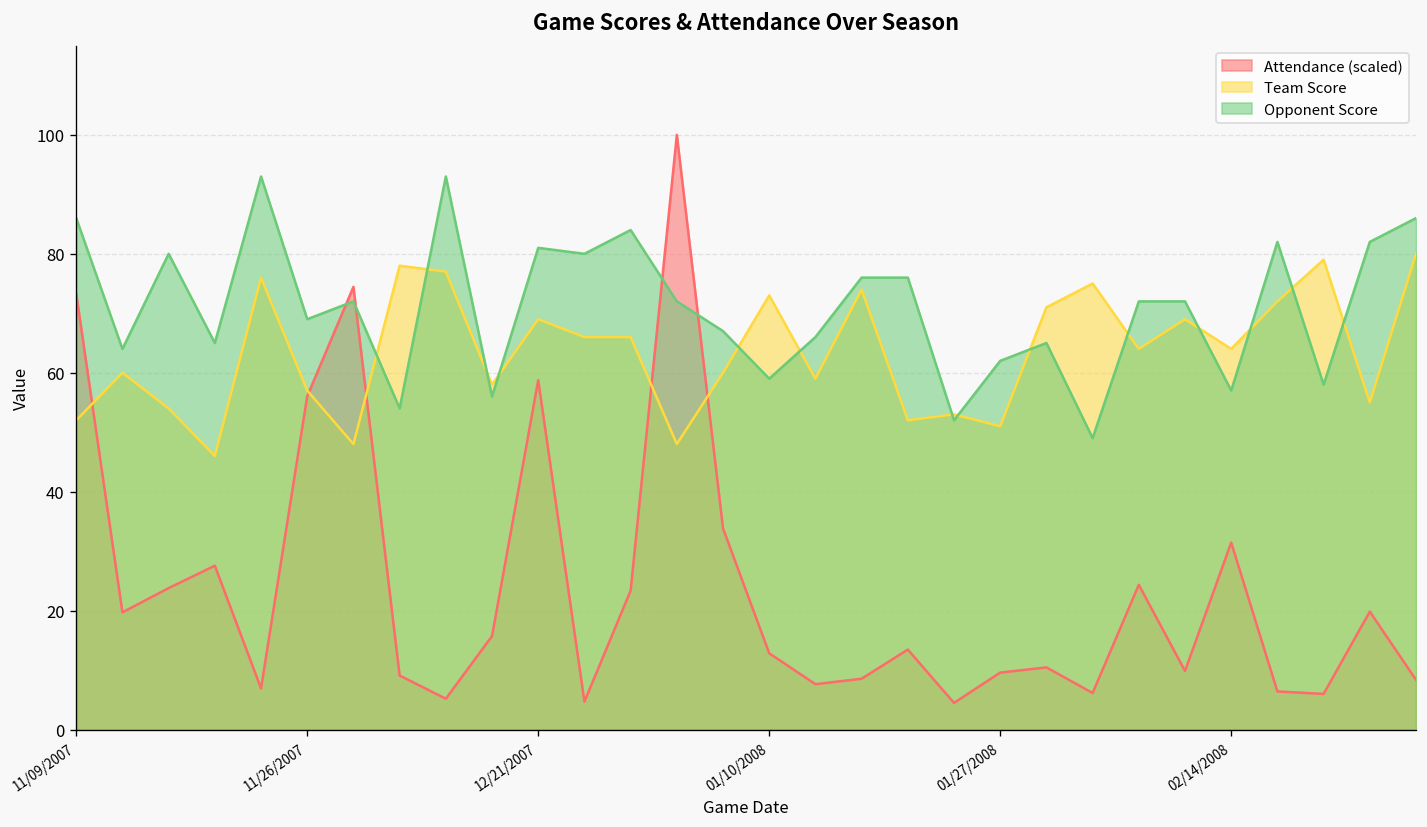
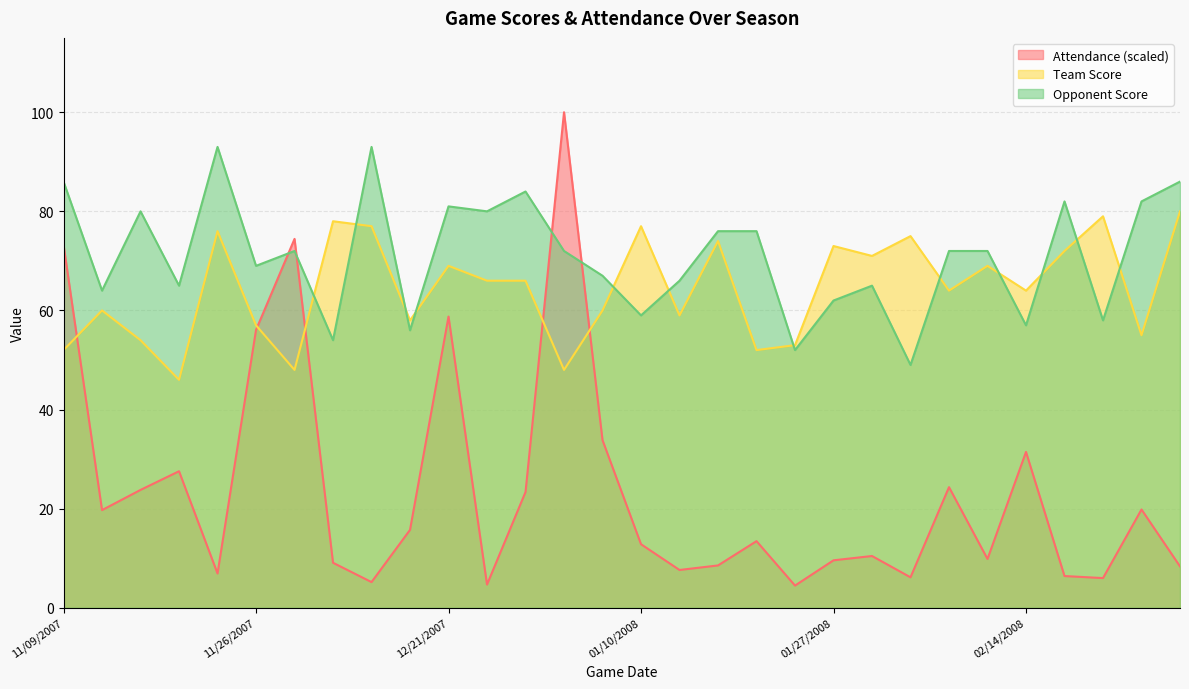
Team Score, 01/10/2008: 73 -> 77
Team Score, 01/27/2008: 51 -> 73
